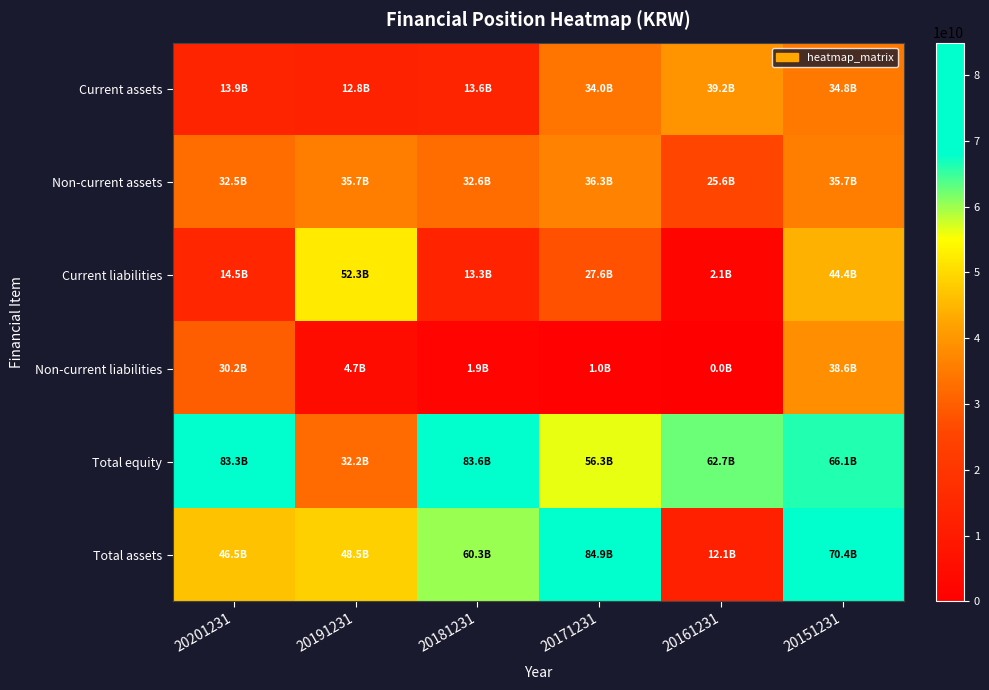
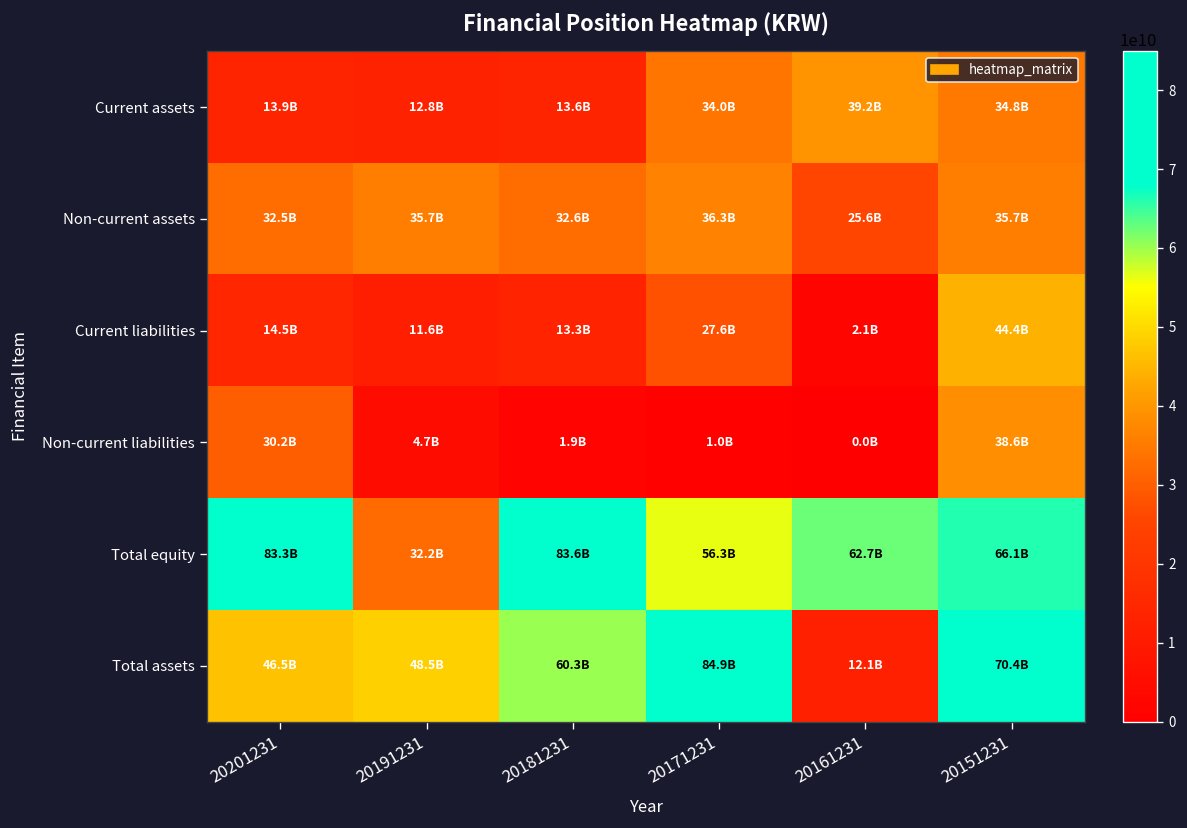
Current liabilities, 20191231: 52.3B -> 11.6B
